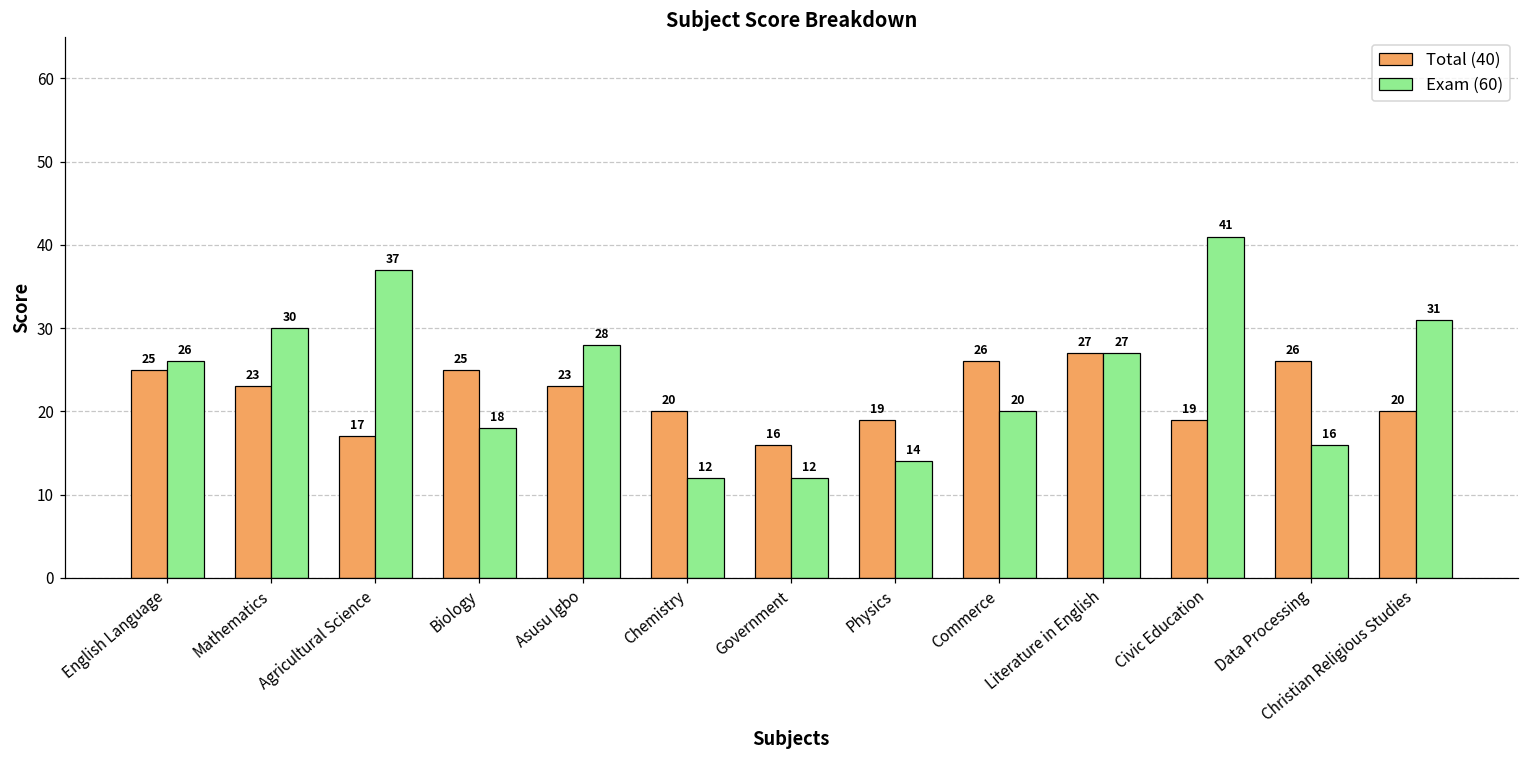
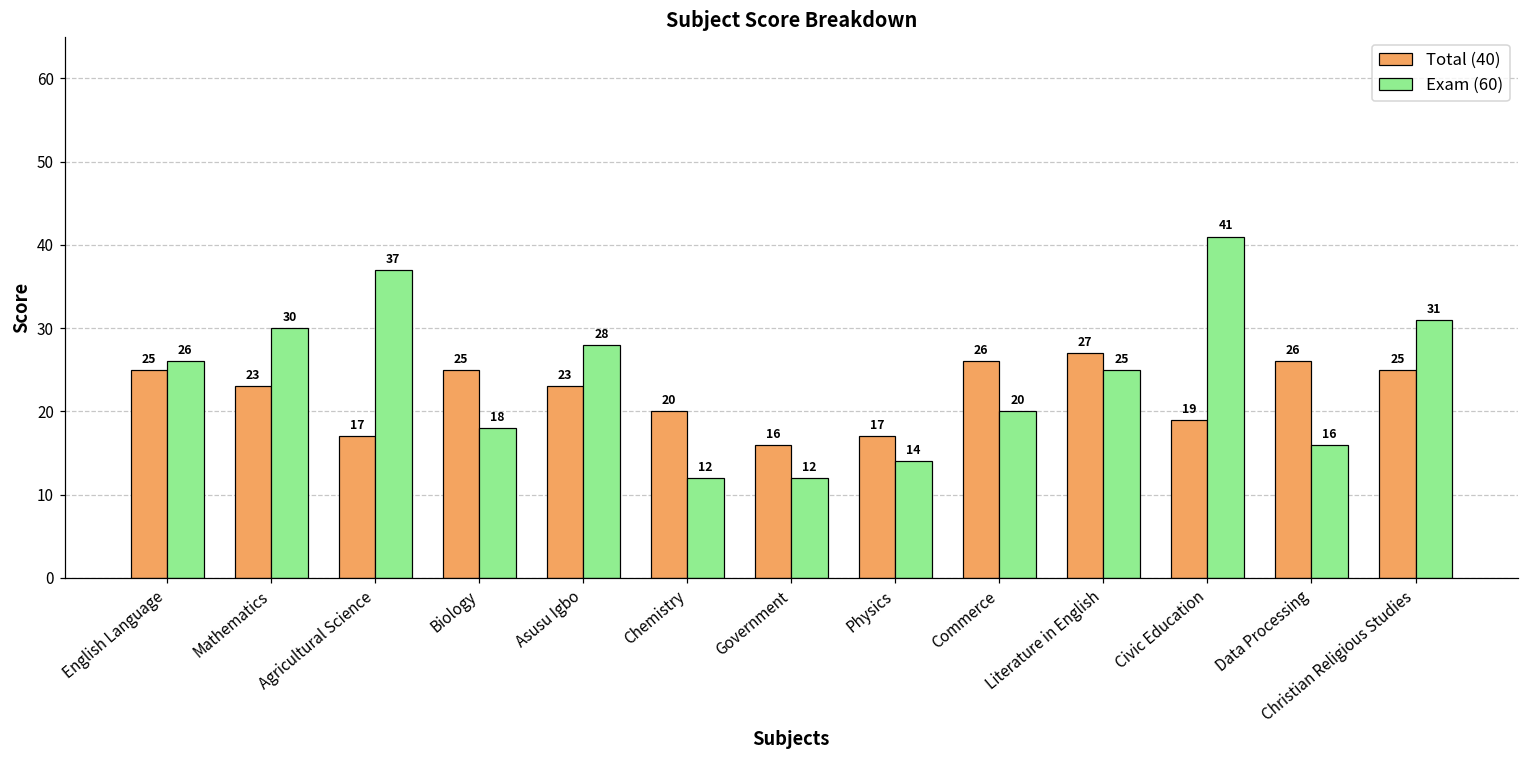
Total (40), Physics: 19 -> 17
Exam (60), Literature in English: 27 -> 25
Total (40), Christian Religious Studies: 20 -> 25
